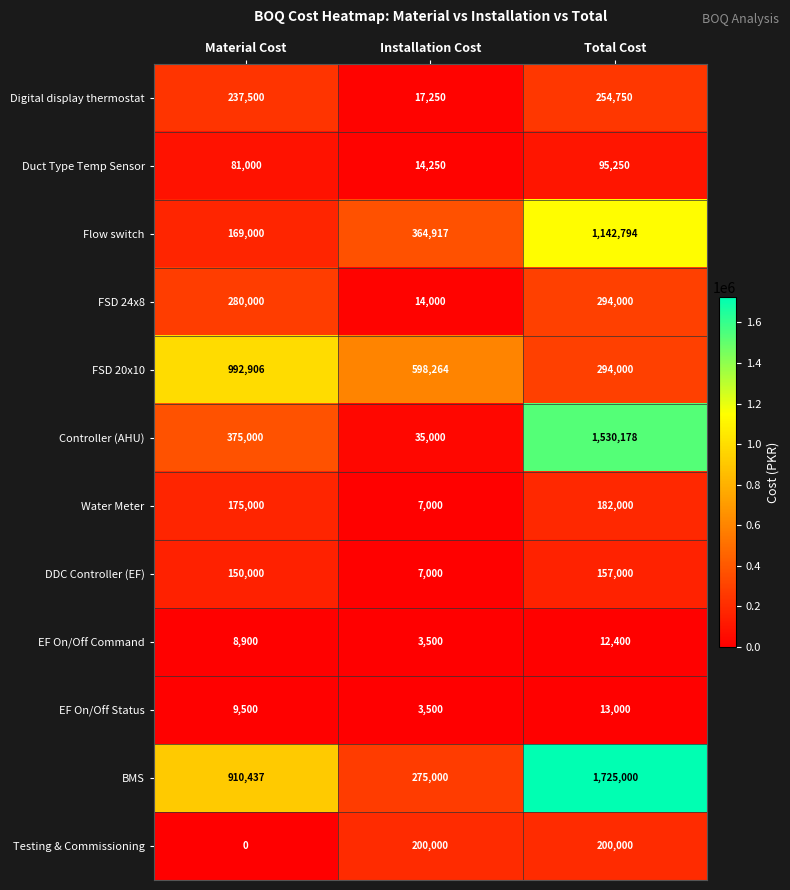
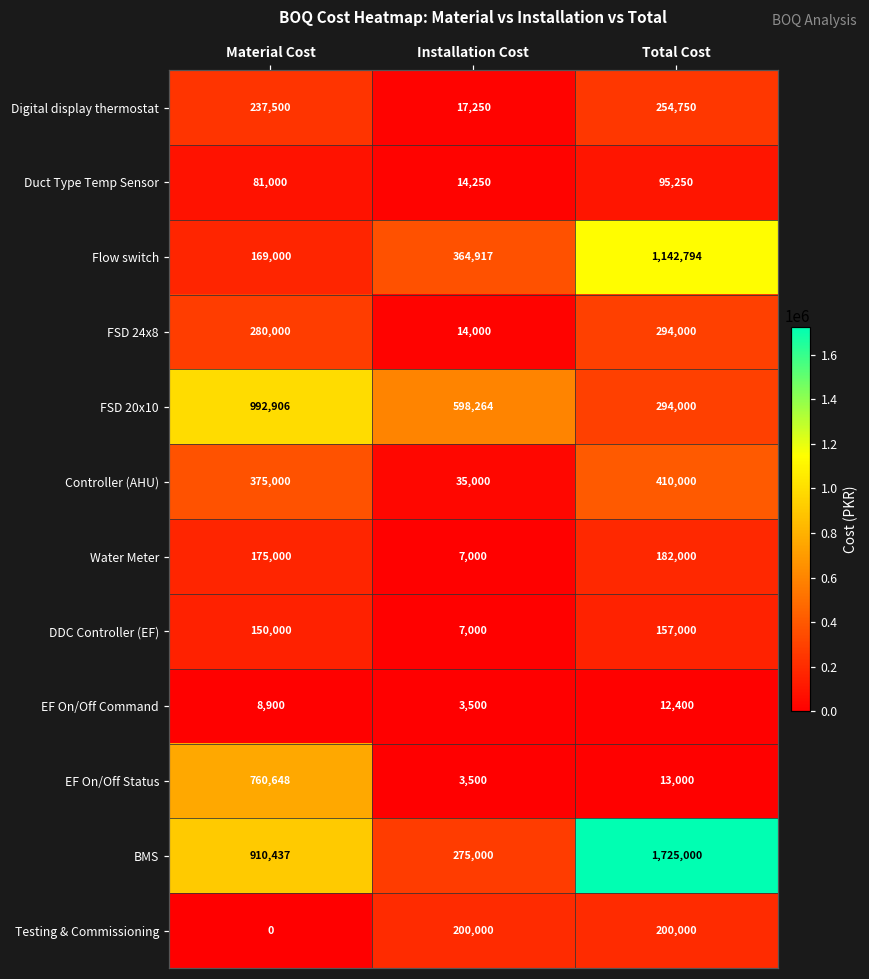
Controller (AHU), Total Cost: 1,530,178 -> 410,000
EF On/Off Status, Material Cost: 9,500 -> 760,648
